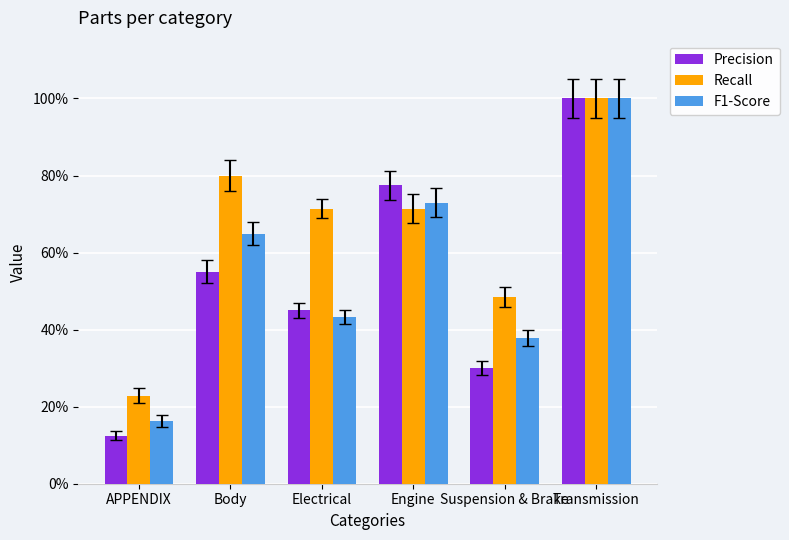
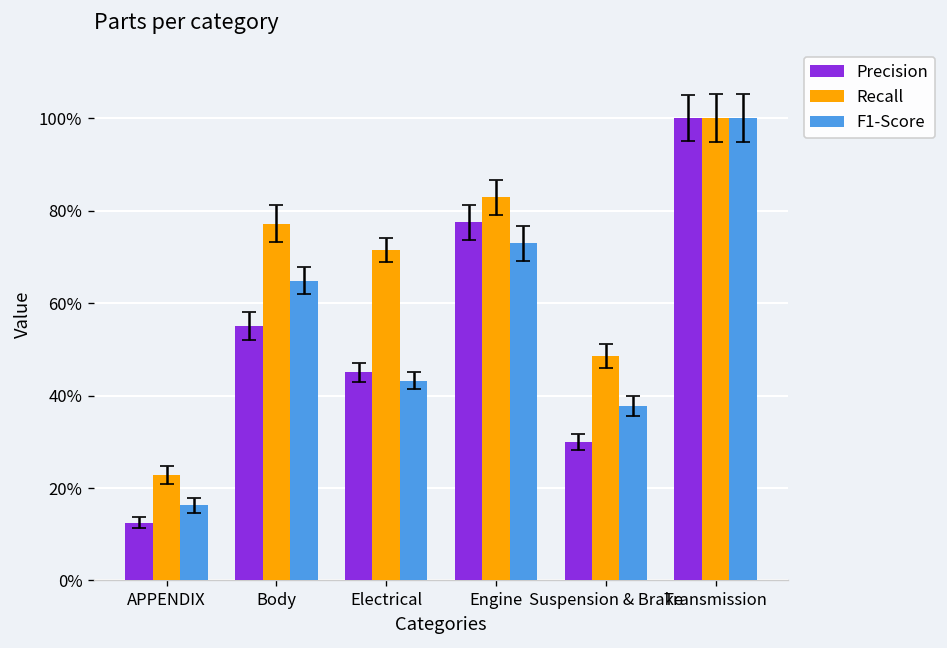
Recall, Body: 80% -> 77%
Recall, Engine: 71% -> 83%
